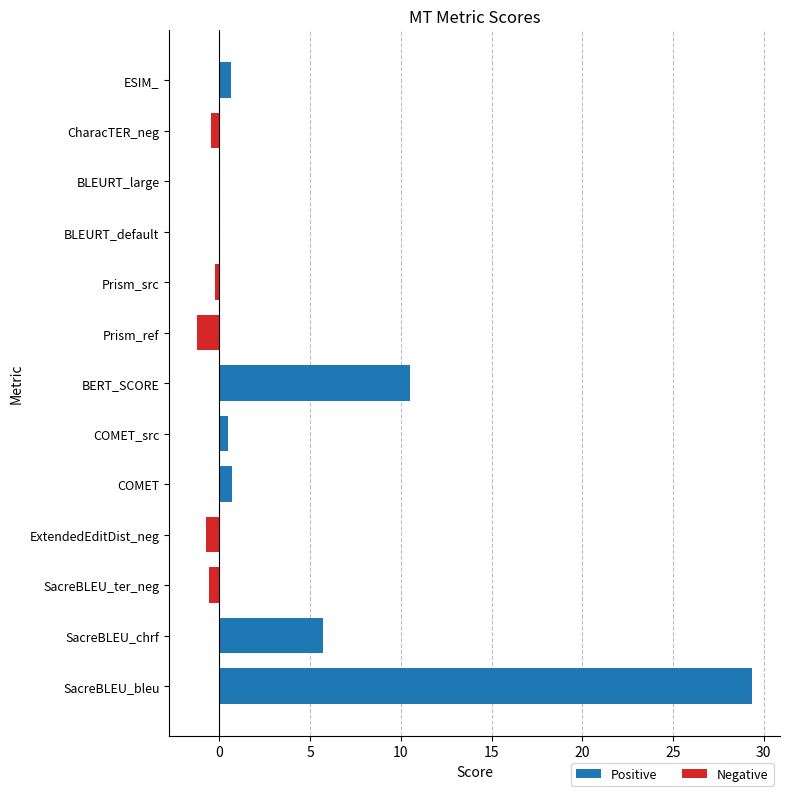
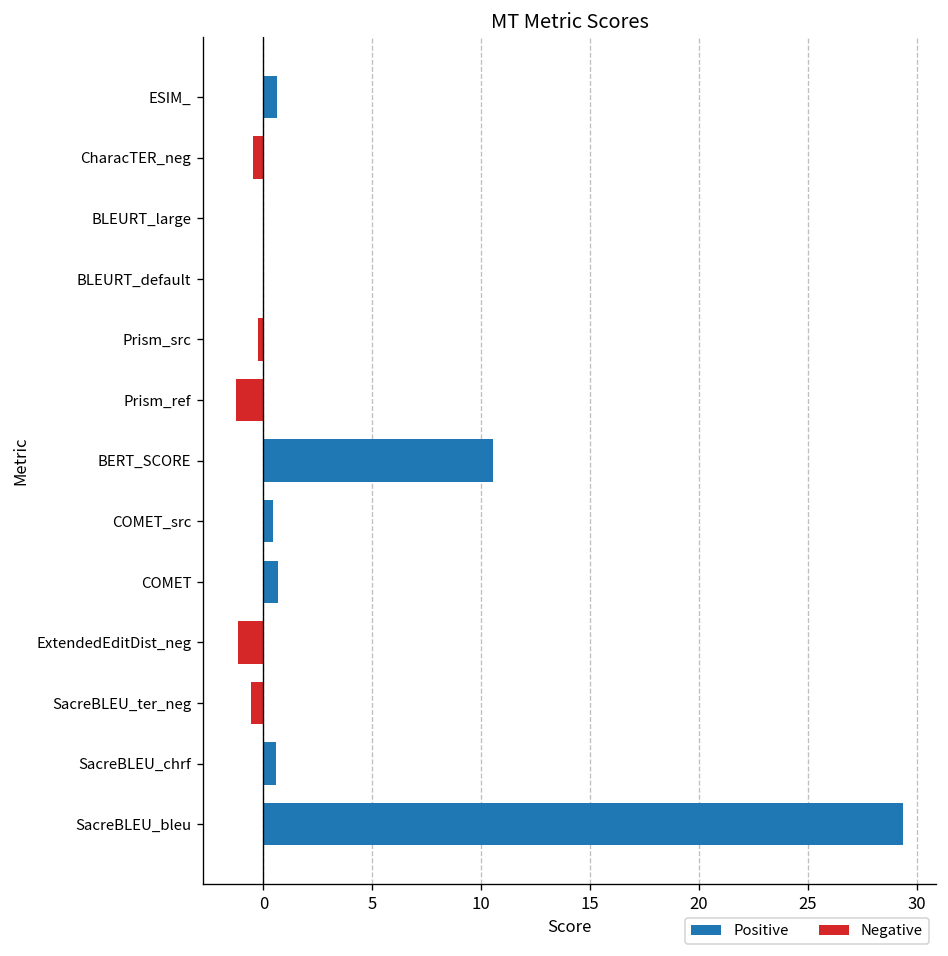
ExtendedEditDist_neg: -0.7 -> -1.2
SacreBLEU_chrf: 5.7 -> 0.6
